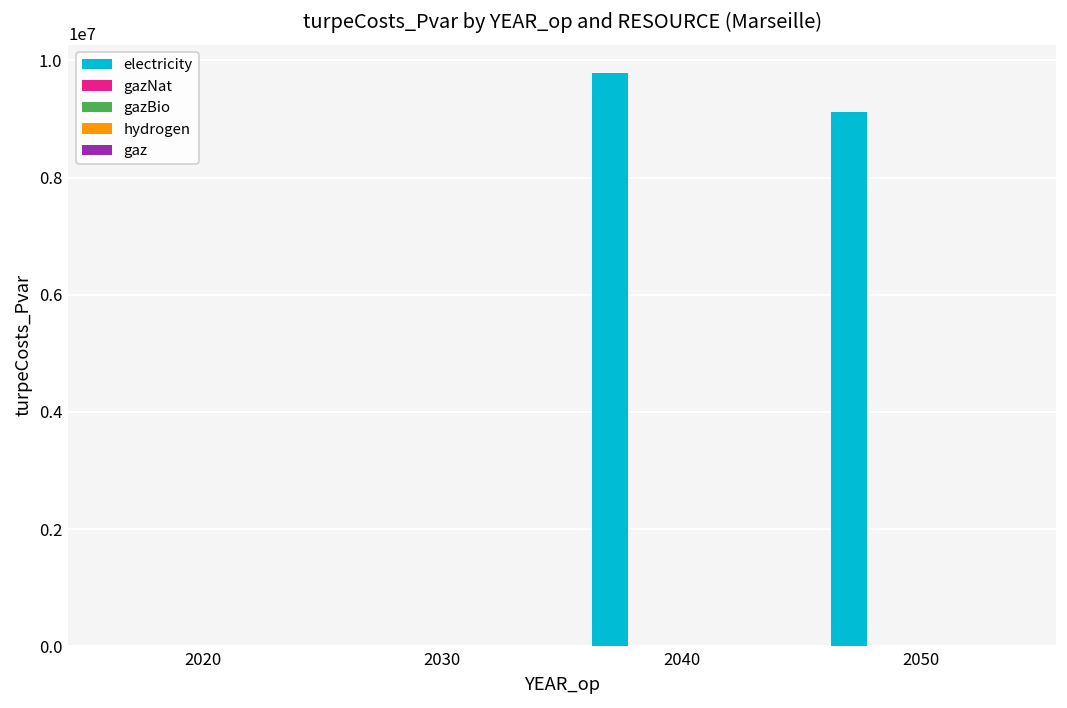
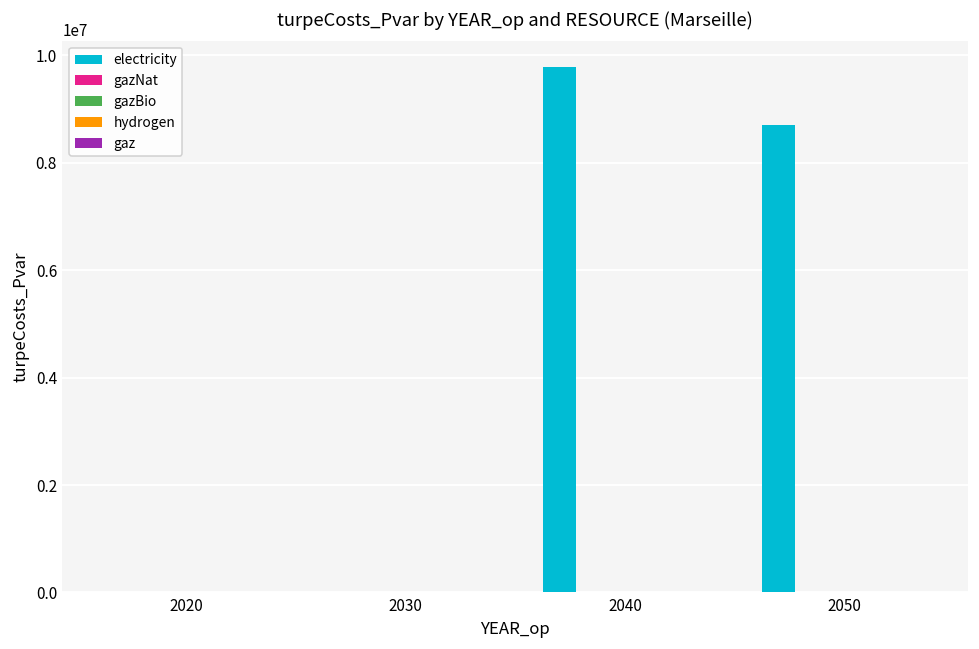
electricity, 2050: 9100000 -> 8700000
